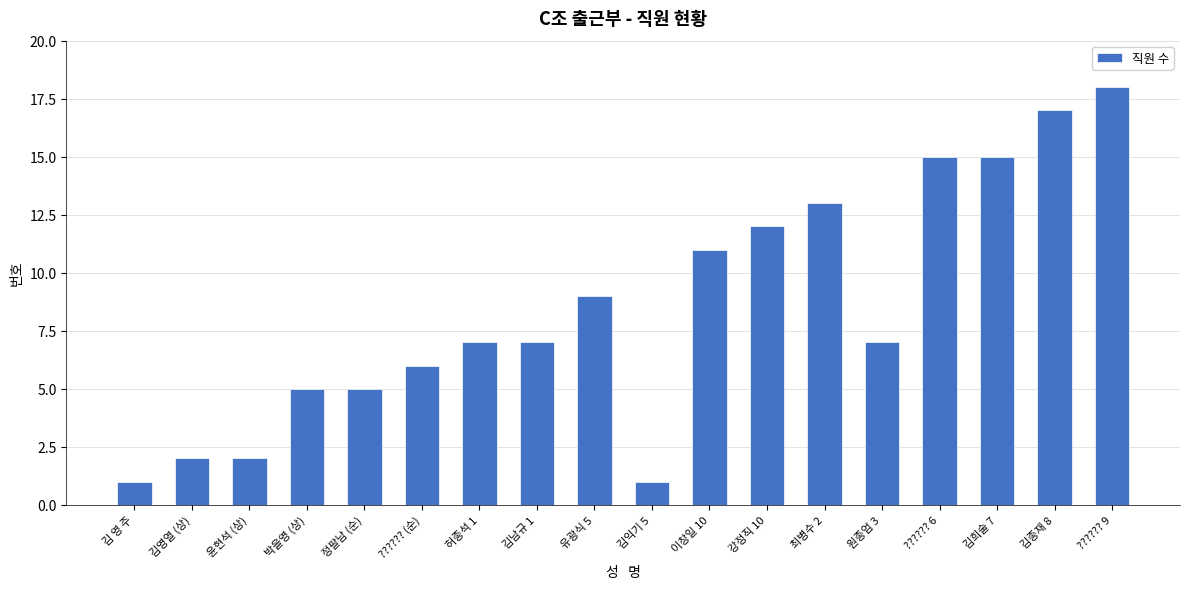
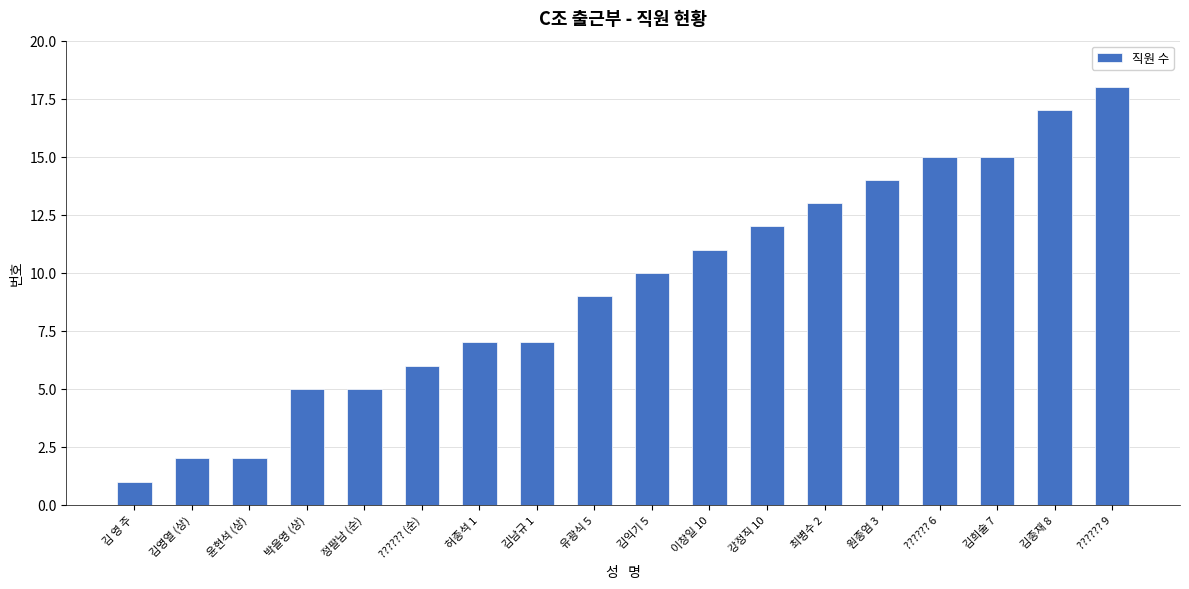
김익기 5: 1 -> 10
원종엄 3: 7 -> 14
